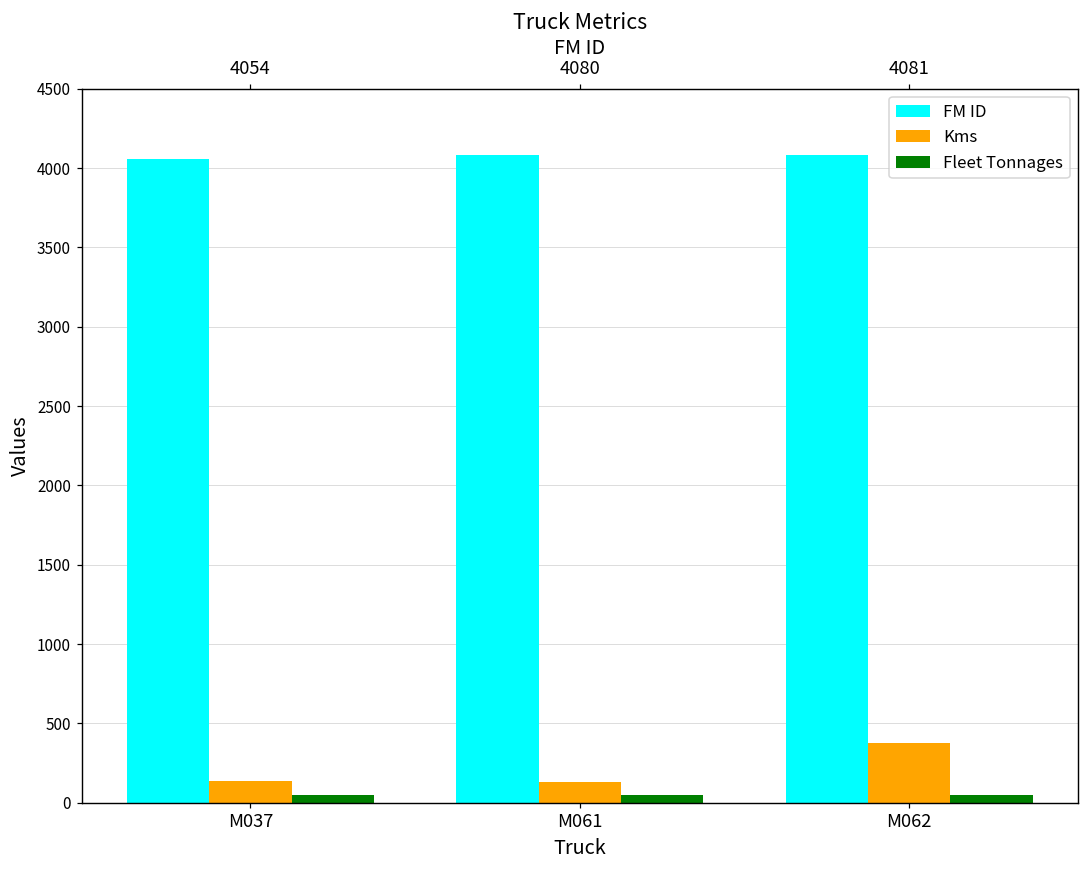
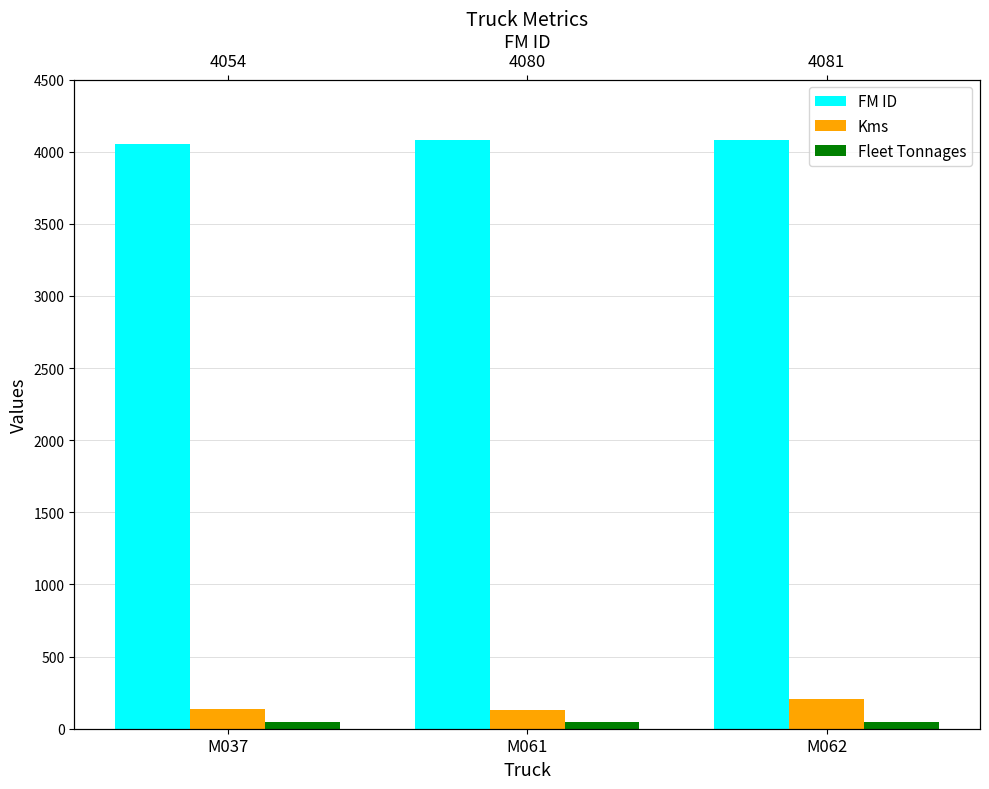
Kms, M062: 380 -> 200
